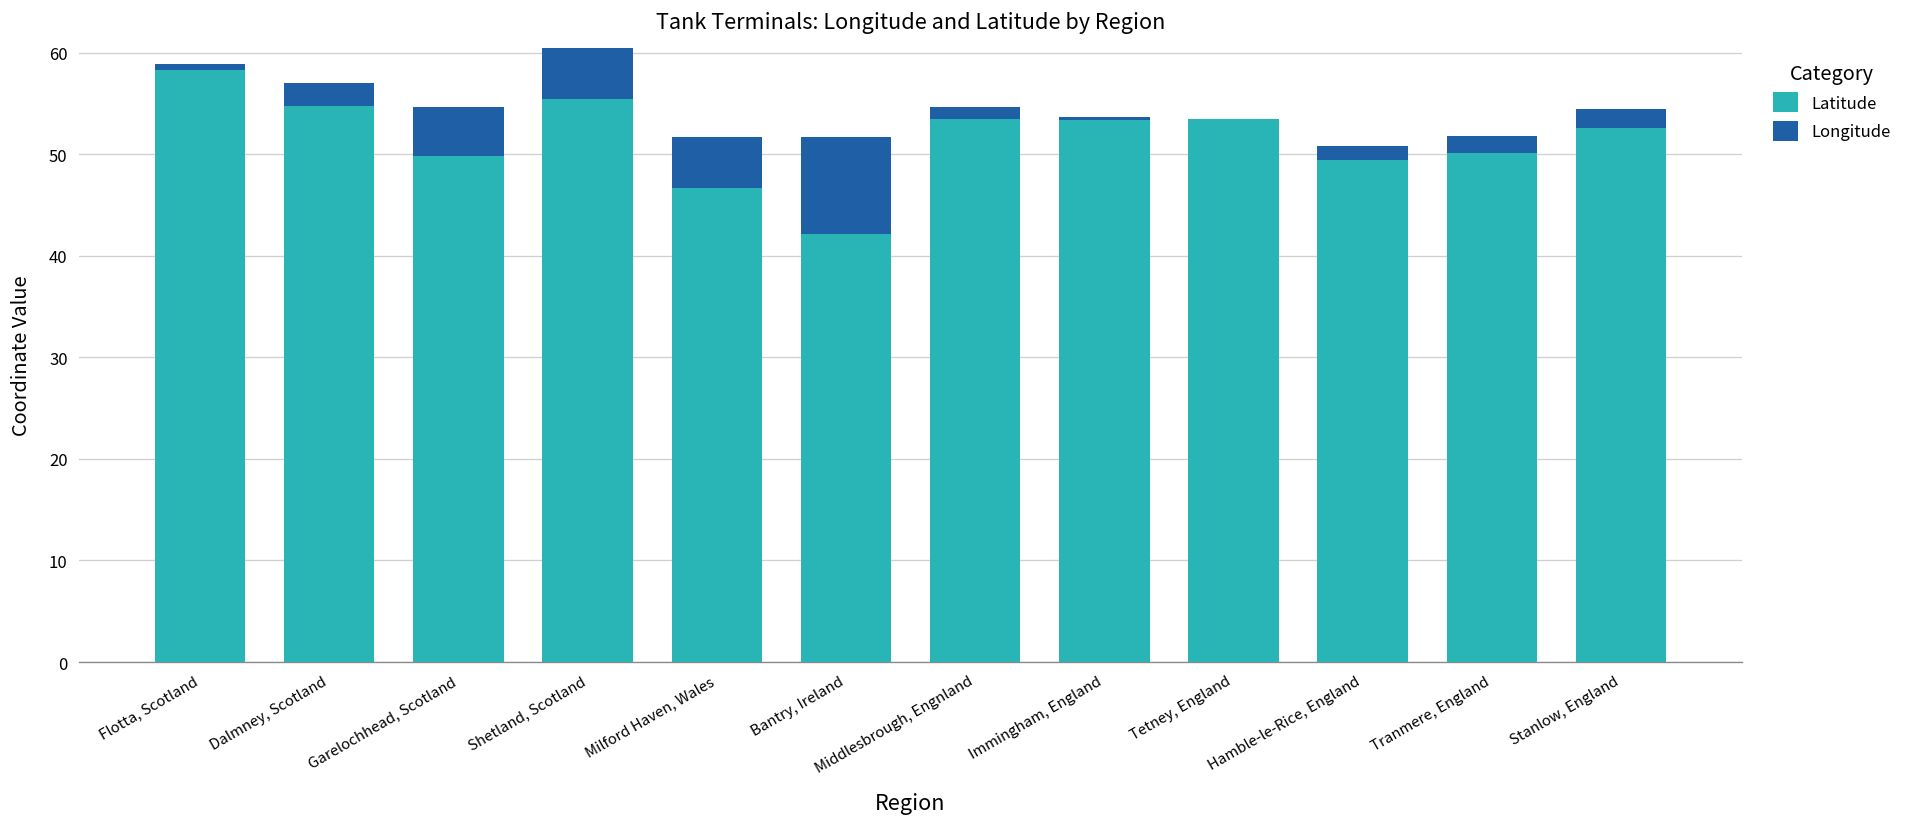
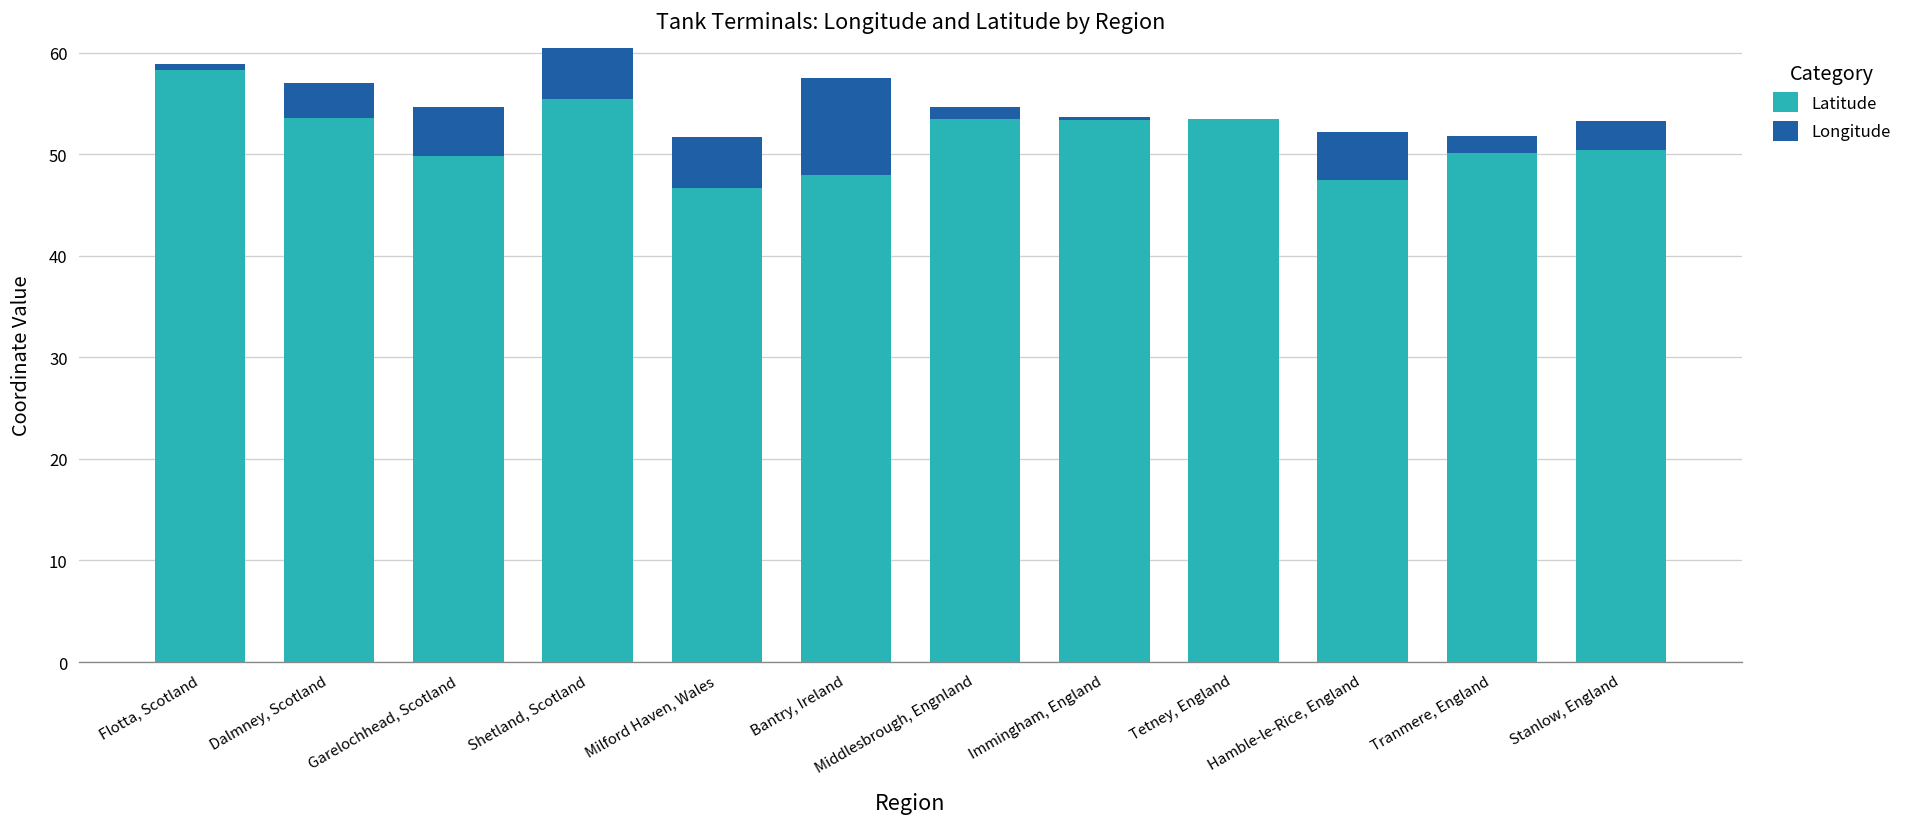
Longitude, Dalmney, Scotland: -2 -> -3
Latitude, Bantry, Ireland: 52 -> 57
Latitude, Hamble-le-Rice, England: 51 -> 52
Longitude, Hamble-le-Rice, England: -1 -> -5
Latitude, Stanlow, England: 54 -> 53
Longitude, Stanlow, England: -2 -> -3
